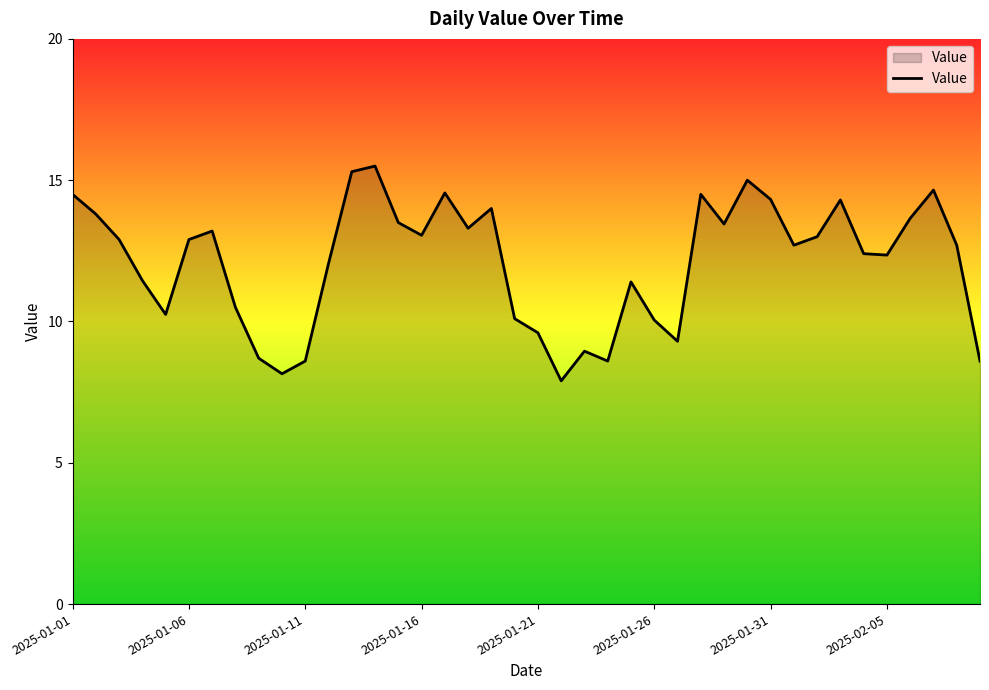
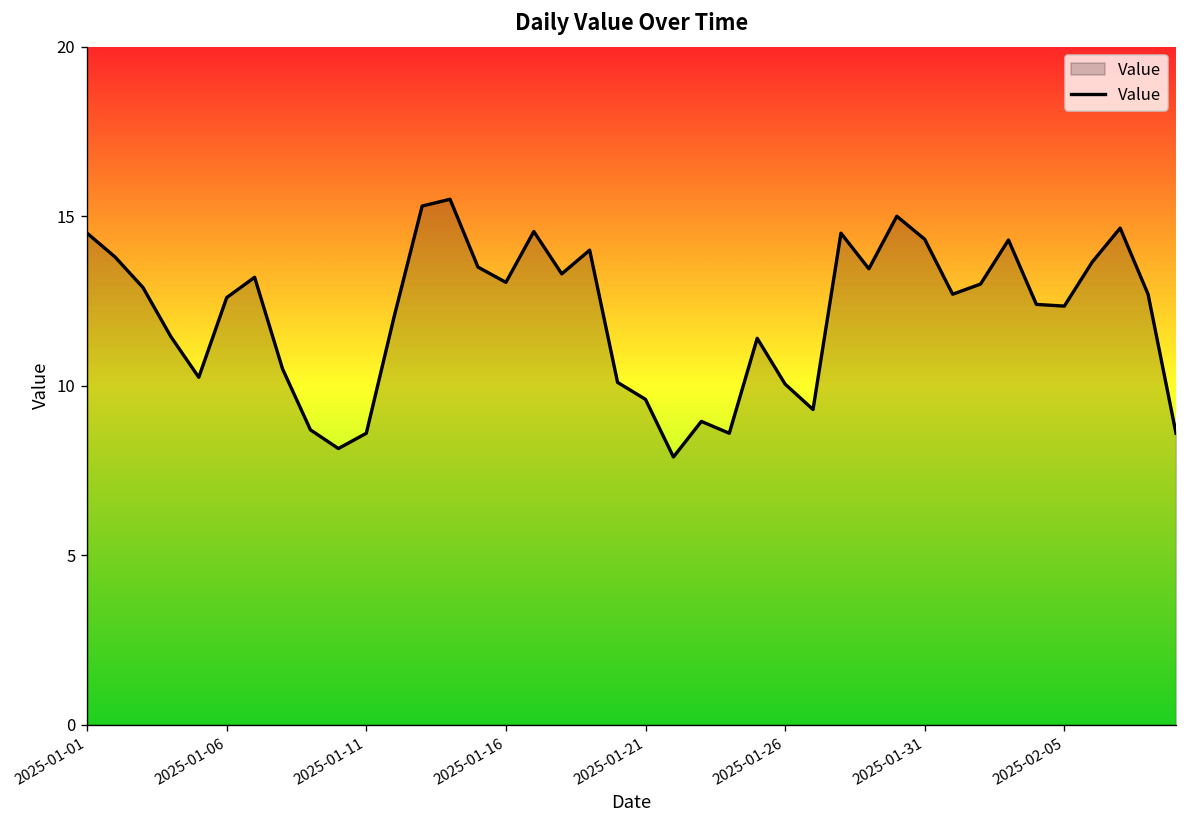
2025-01-06: 12.9 -> 12.6
